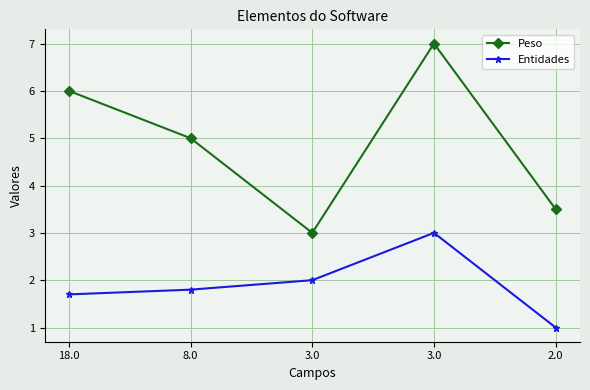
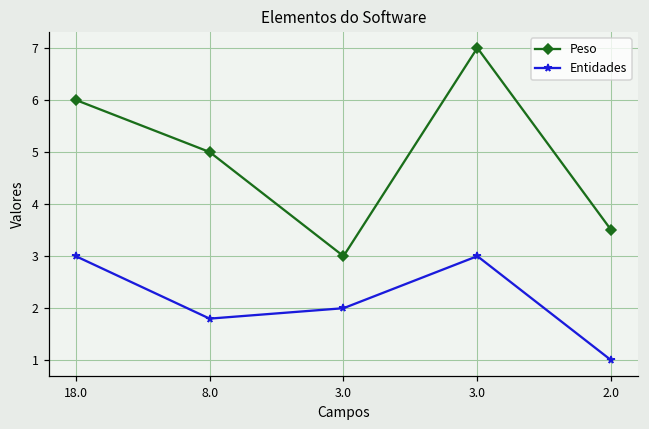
Entidades, 18.0: 1.7 -> 3.0
